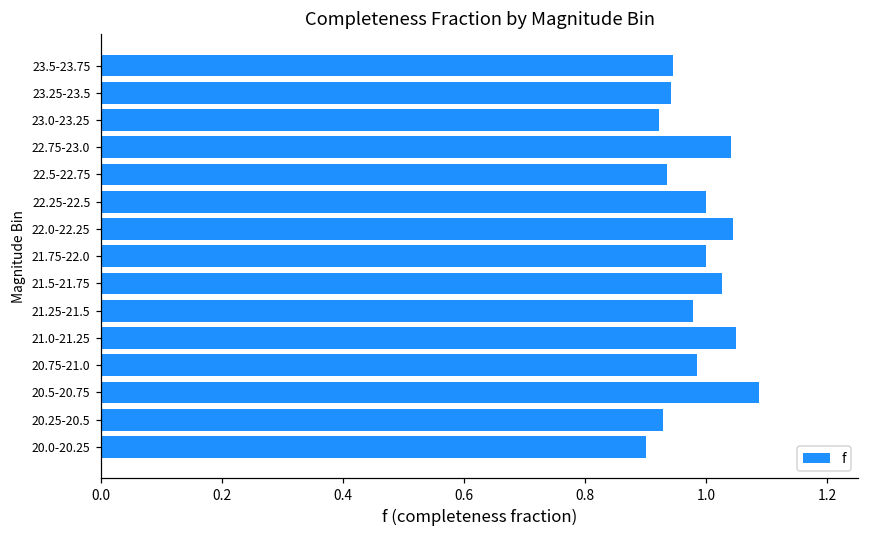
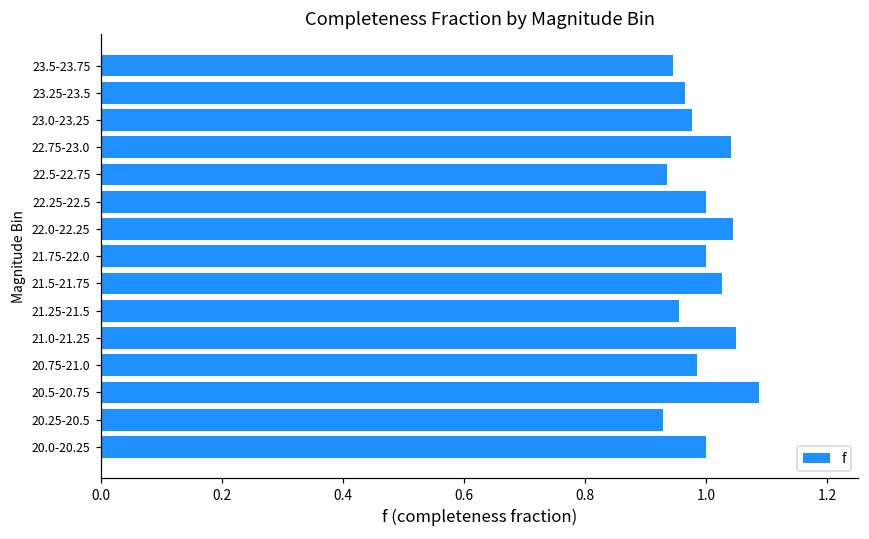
23.25-23.5: 0.94 -> 0.97
23.0-23.25: 0.92 -> 0.98
21.25-21.5: 0.98 -> 0.96
20.0-20.25: 0.9 -> 1.0
